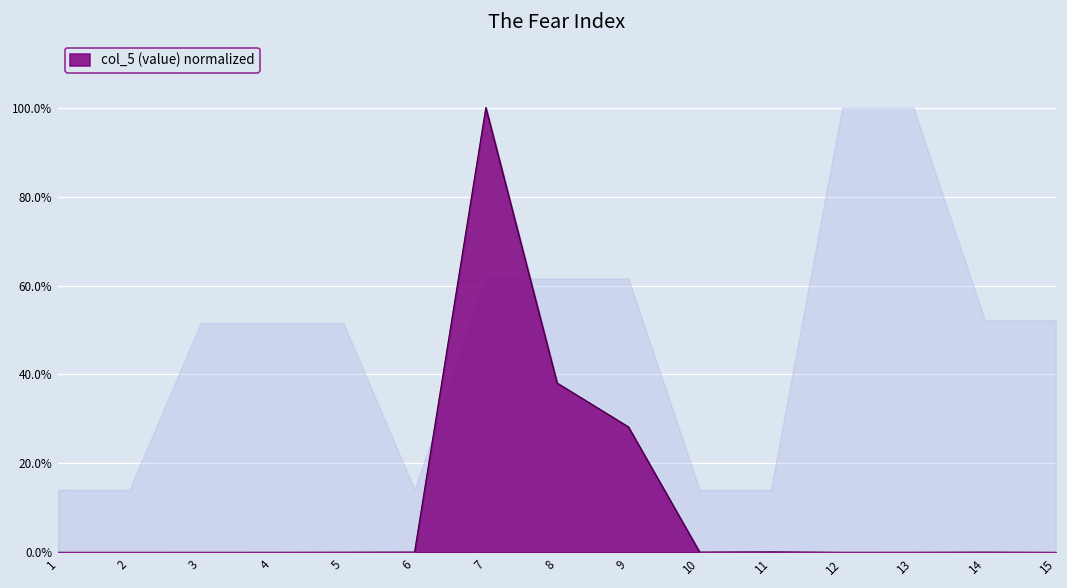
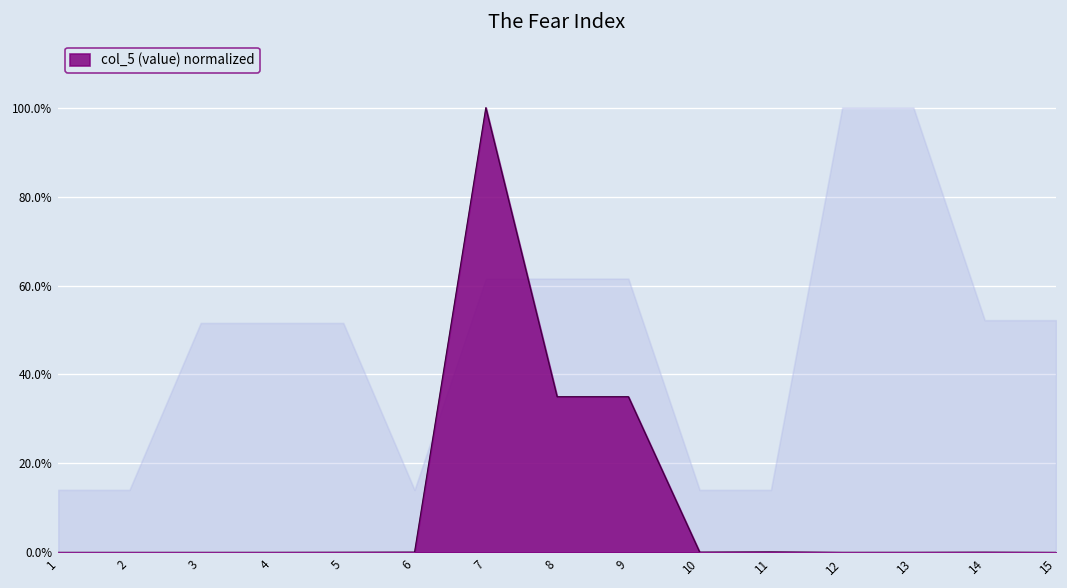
col_5 (value) normalized, 8: 38% -> 35%
col_5 (value) normalized, 9: 28% -> 35%
